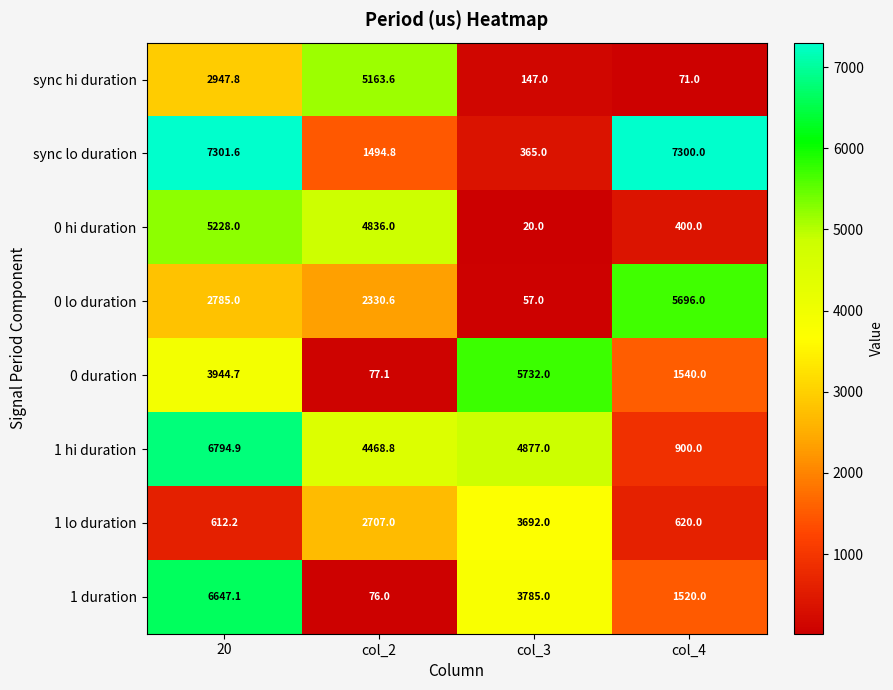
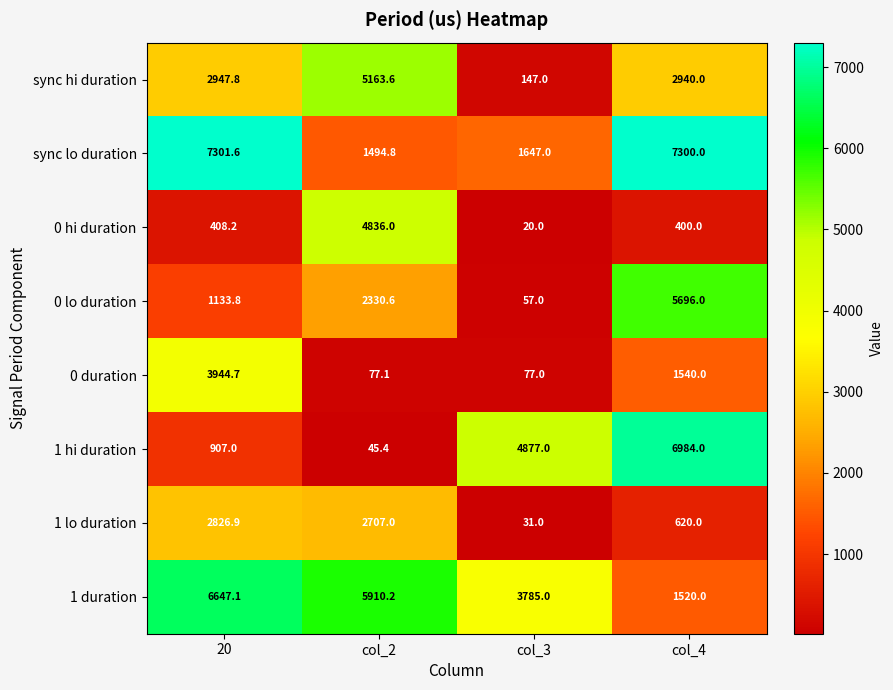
sync hi duration, col_4: 71.0 -> 2940.0
sync lo duration, col_3: 365.0 -> 1647.0
0 hi duration, 20: 5228.0 -> 408.2
0 lo duration, 20: 2785.0 -> 1133.8
0 duration, col_3: 5732.0 -> 77.0
1 hi duration, 20: 6794.9 -> 907.0
1 hi duration, col_2: 4468.8 -> 45.4
1 hi duration, col_4: 900.0 -> 6984.0
1 lo duration, 20: 612.2 -> 2826.9
1 lo duration, col_3: 3692.0 -> 31.0
1 duration, col_2: 76.0 -> 5910.2
